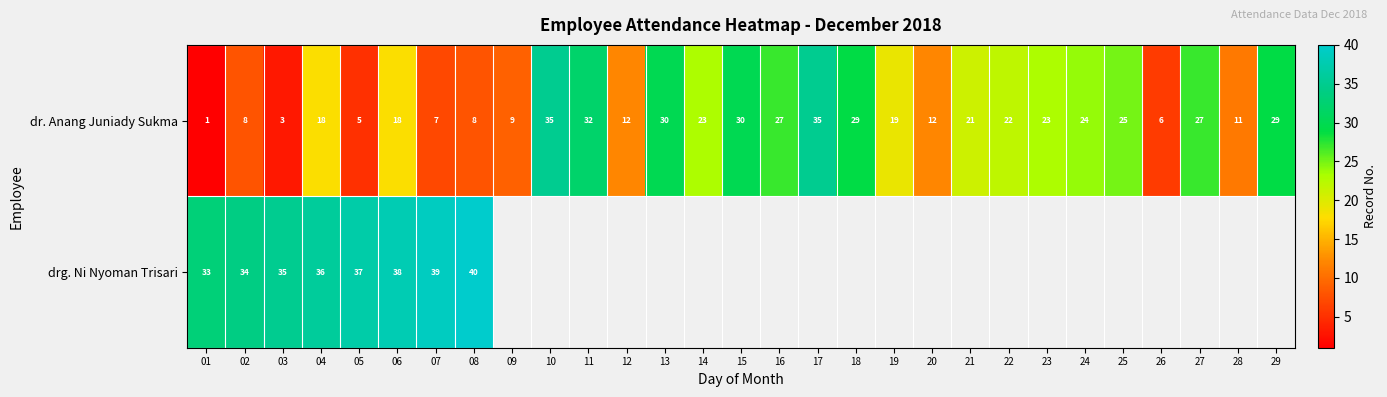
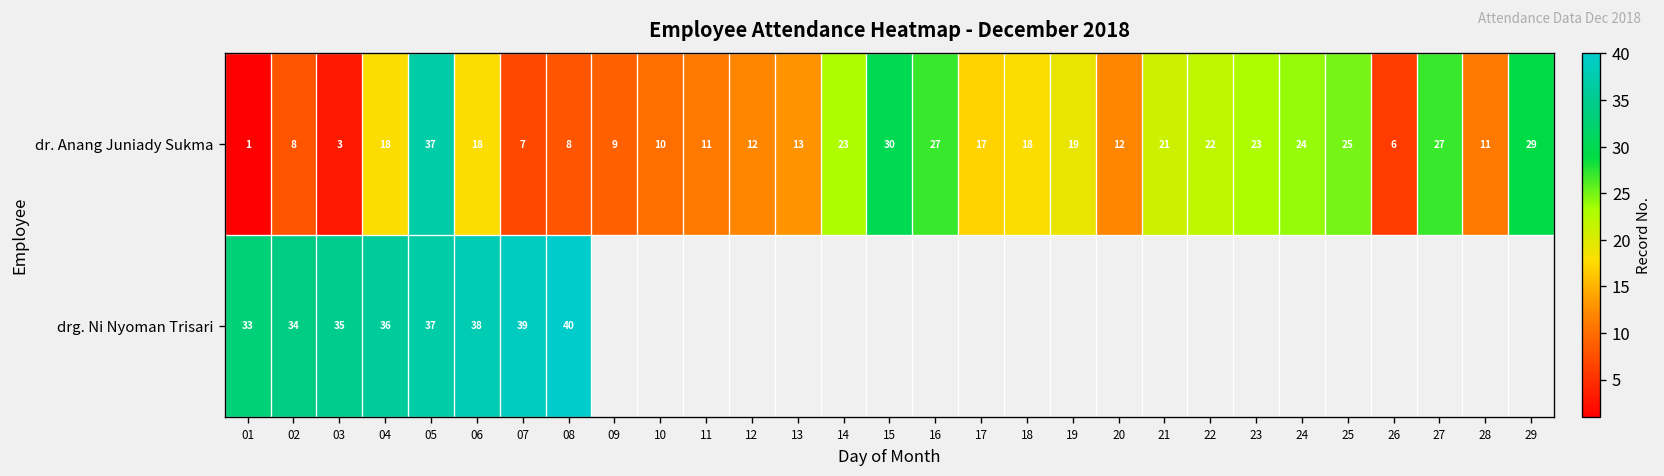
dr. Anang Juniady Sukma, 05: 5 -> 37
dr. Anang Juniady Sukma, 10: 35 -> 10
dr. Anang Juniady Sukma, 11: 32 -> 11
dr. Anang Juniady Sukma, 13: 30 -> 13
dr. Anang Juniady Sukma, 17: 35 -> 17
dr. Anang Juniady Sukma, 18: 29 -> 18
